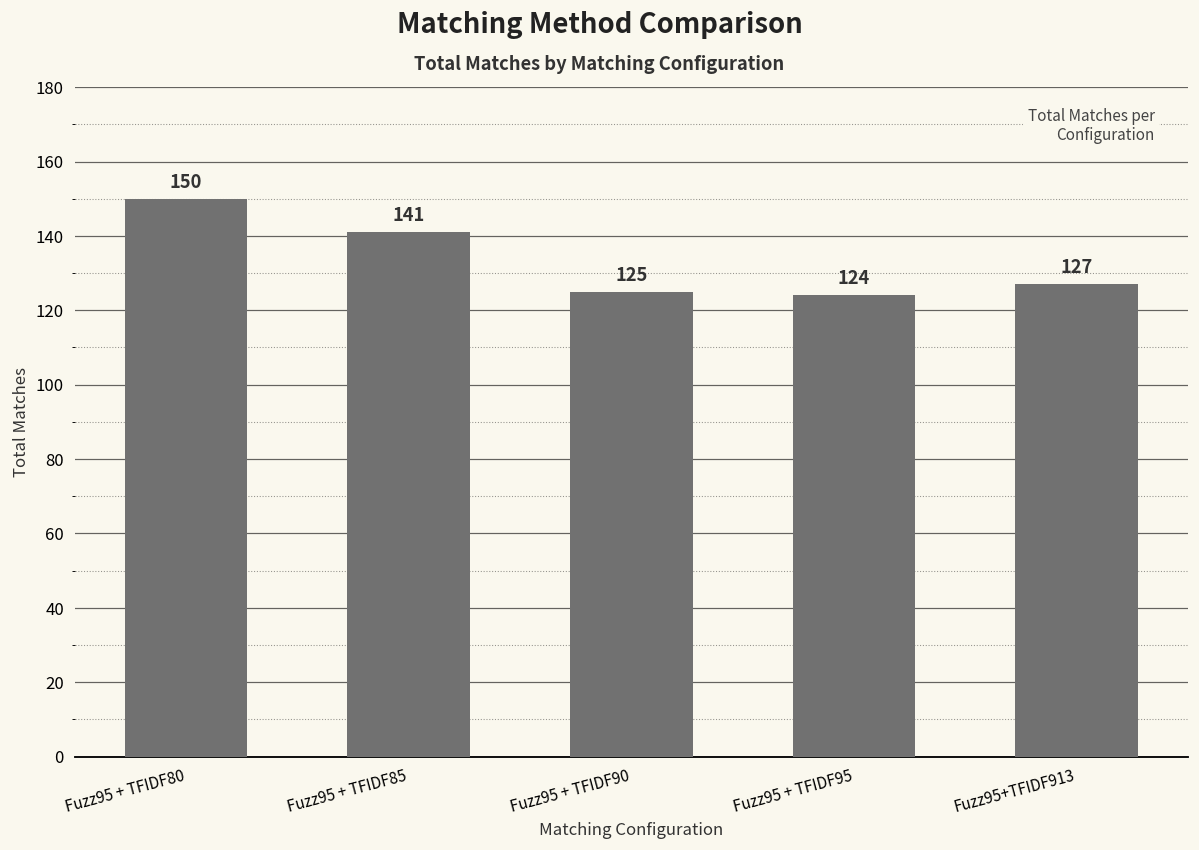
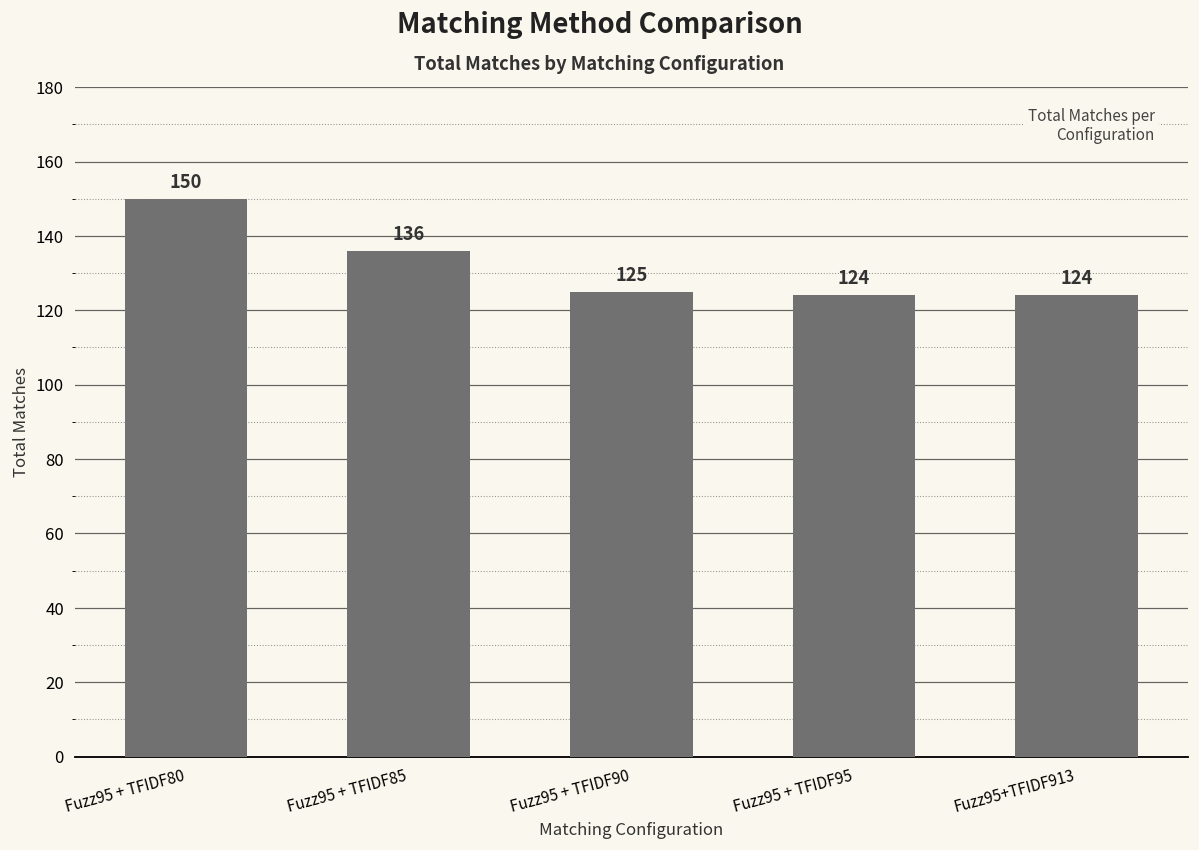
Fuzz95 + TFIDF85: 141 -> 136
Fuzz95+TFIDF913: 127 -> 124
